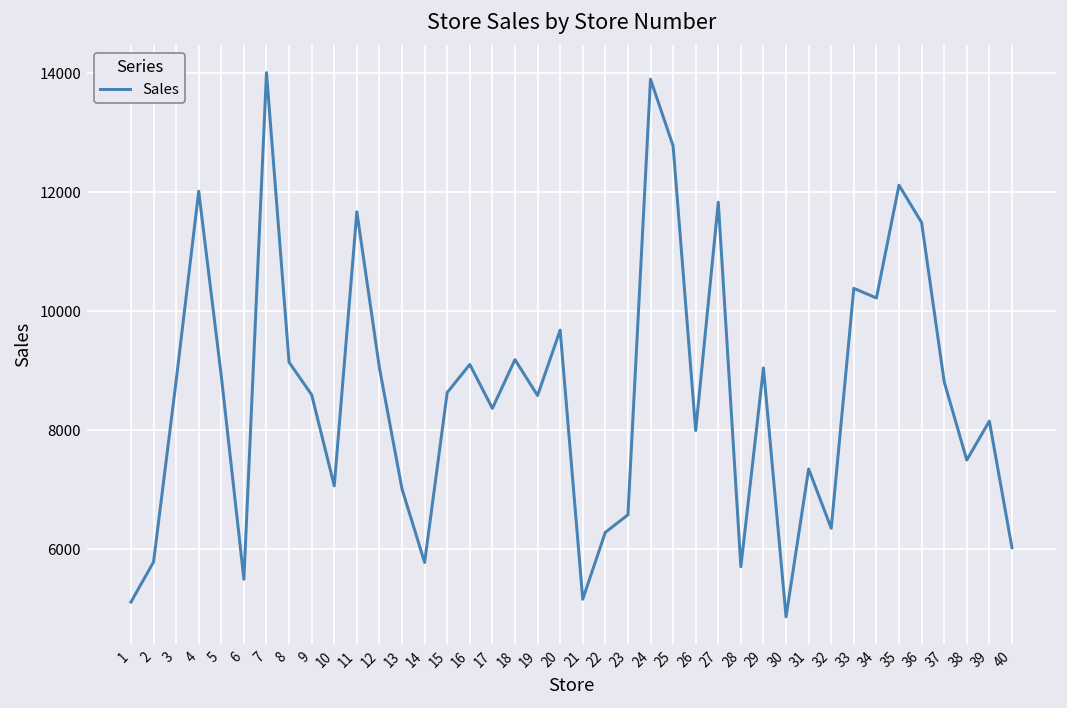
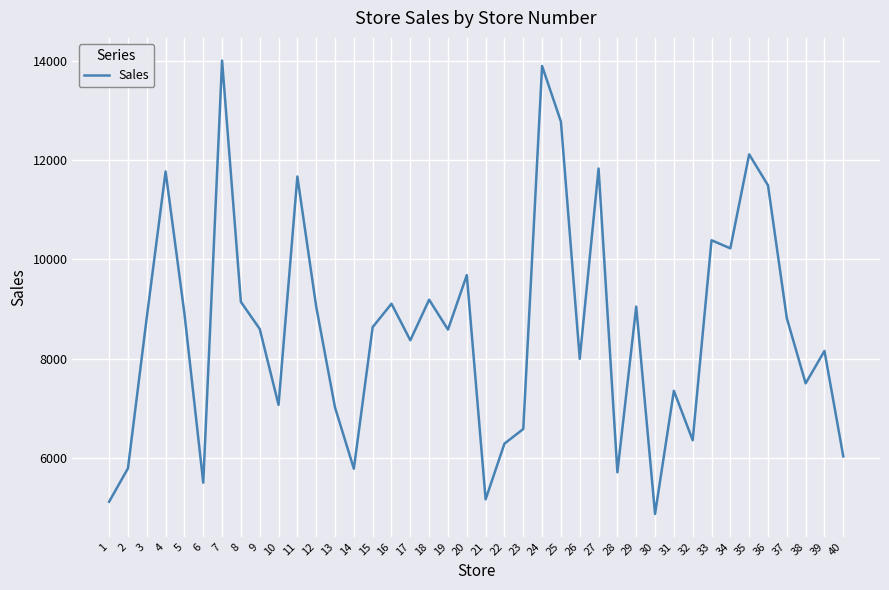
4: 12000 -> 11800
